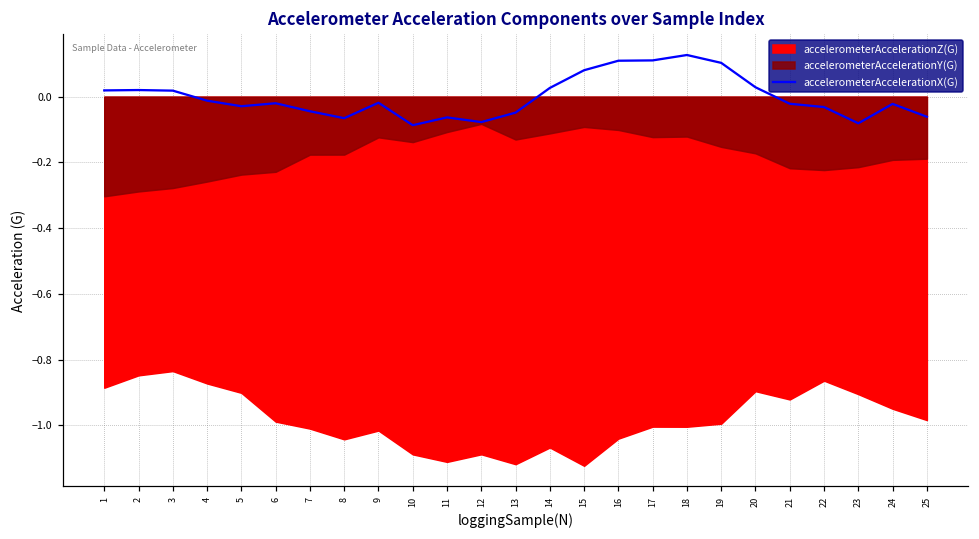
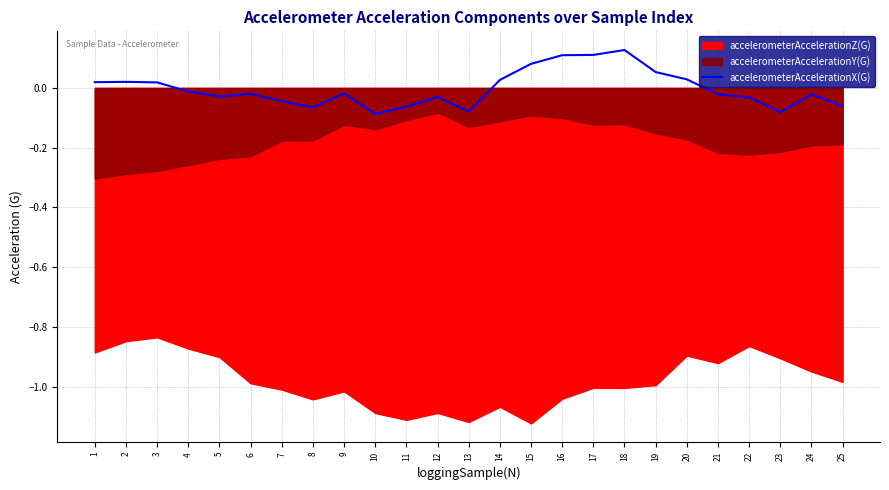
accelerometerAccelerationX(G), 12: -0.08 -> -0.03
accelerometerAccelerationX(G), 13: -0.05 -> -0.08
accelerometerAccelerationX(G), 19: 0.10 -> 0.05
